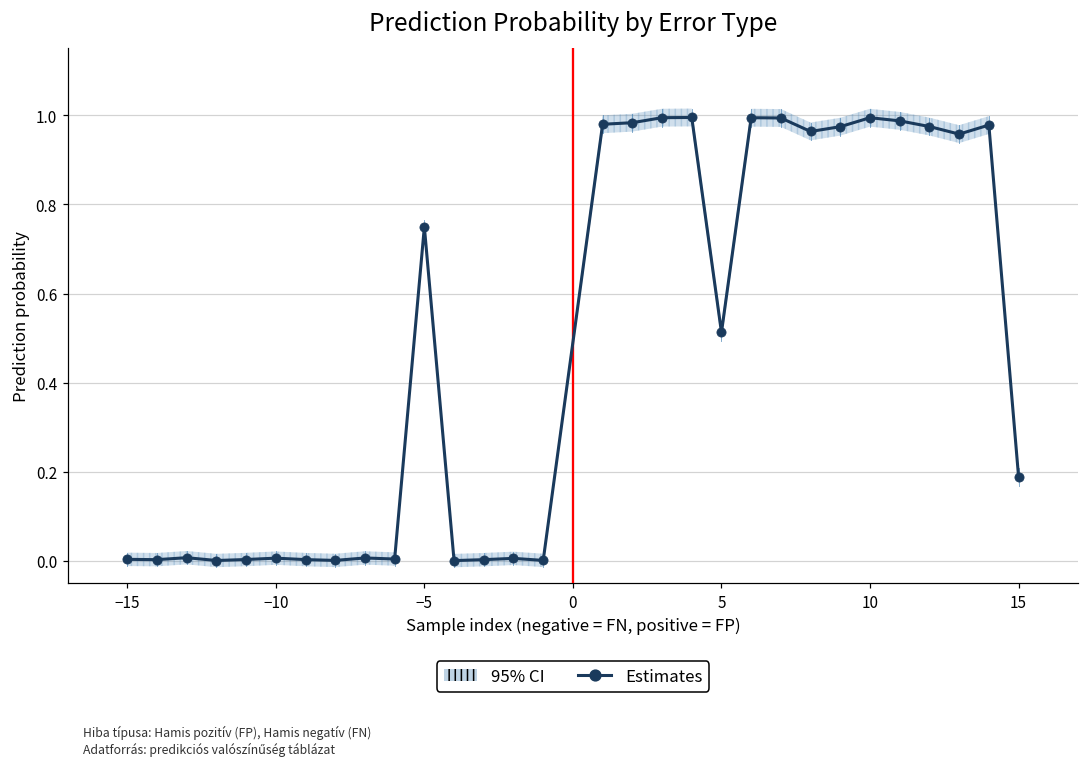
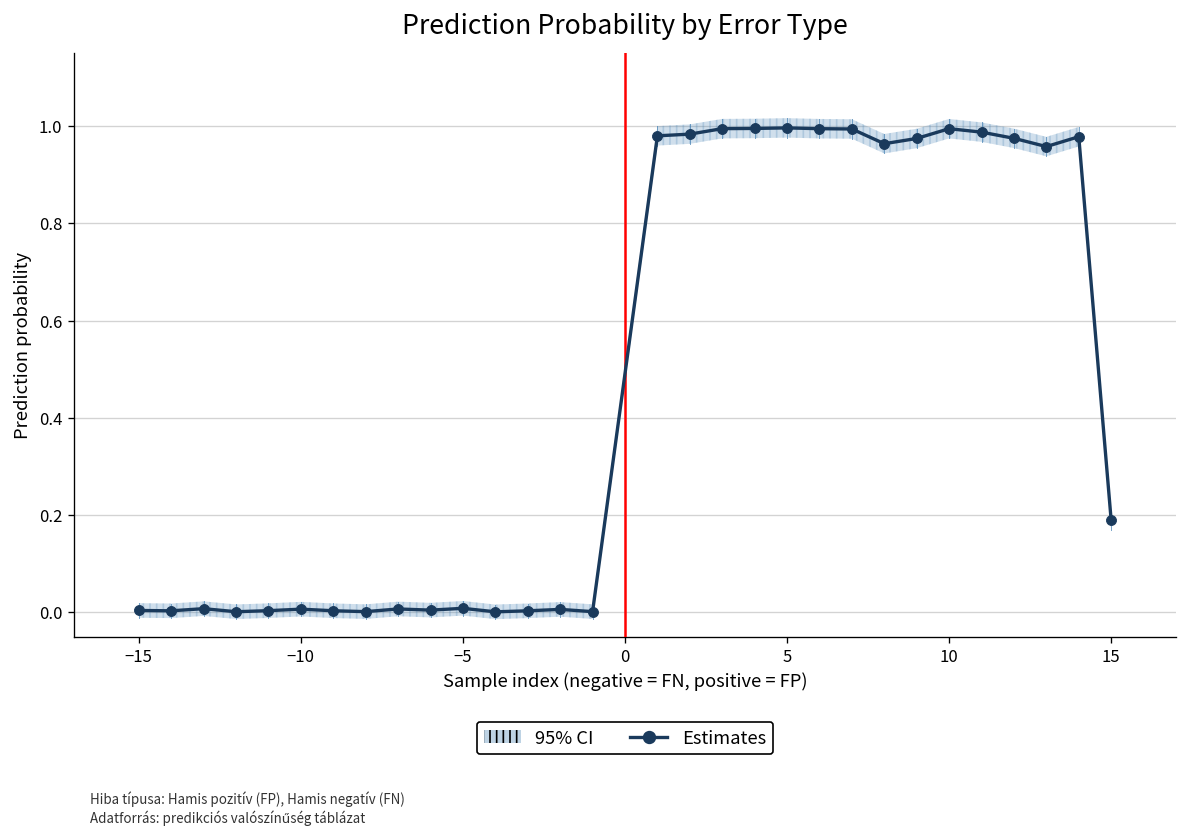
Estimates, −5: 0.75 -> 0.01
Estimates, 5: 0.51 -> 1.00
